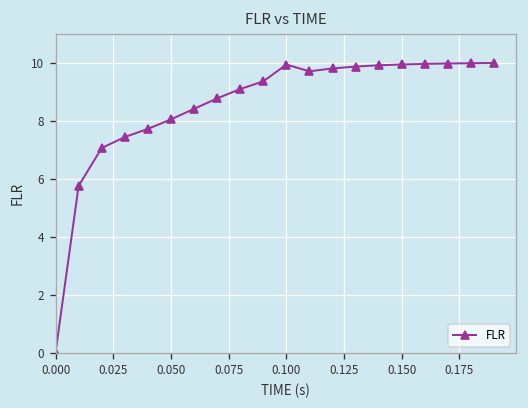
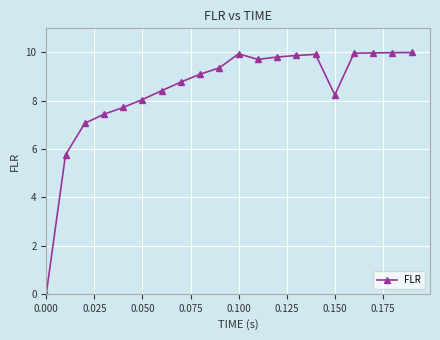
0.150: 9.9 -> 8.2
